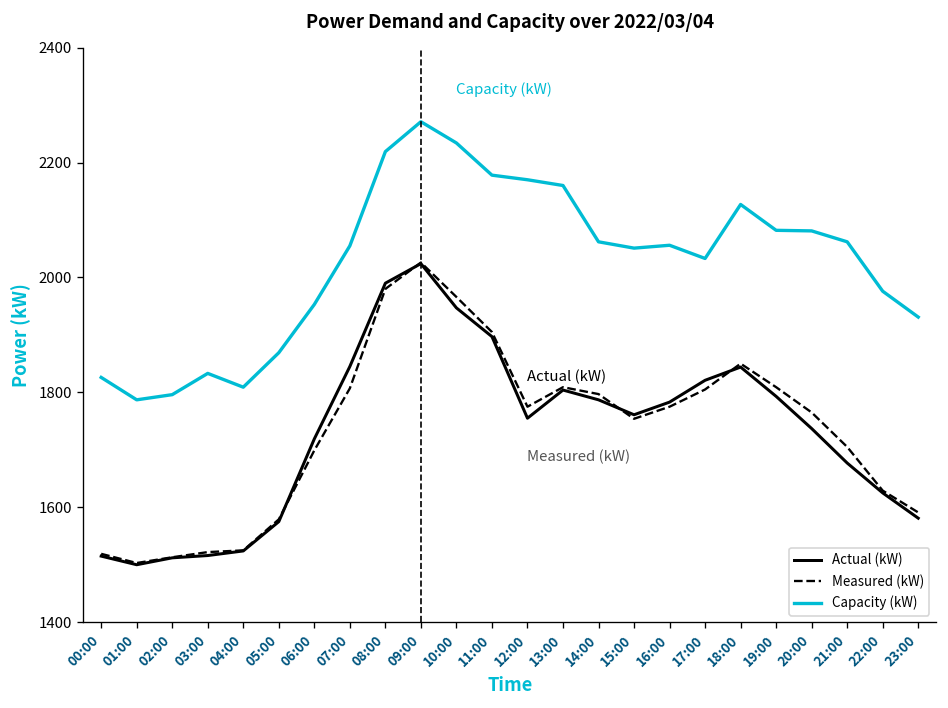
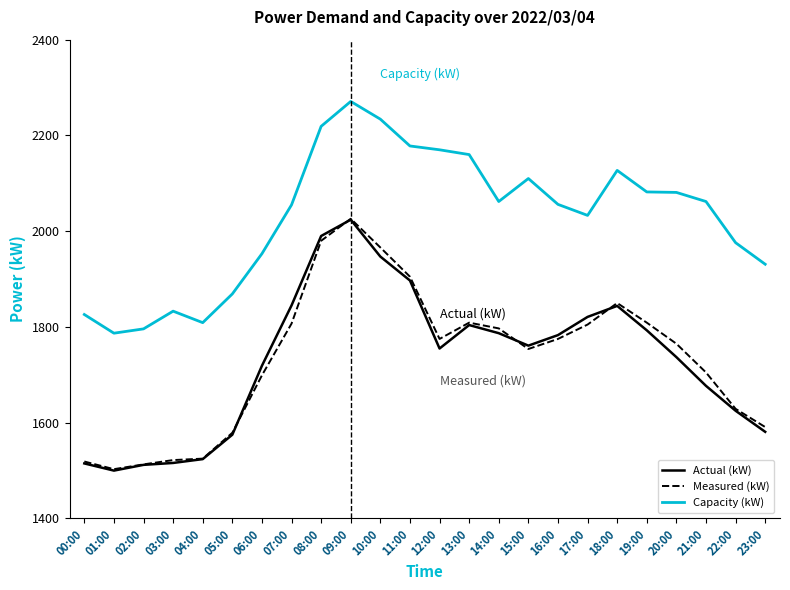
Capacity (kW), 15:00: 2050 -> 2110
